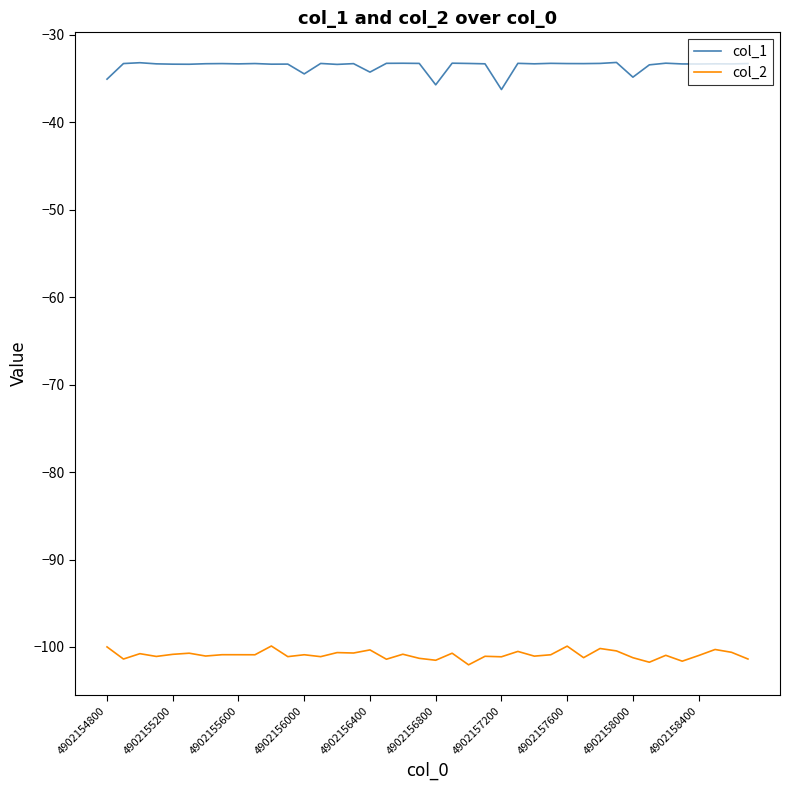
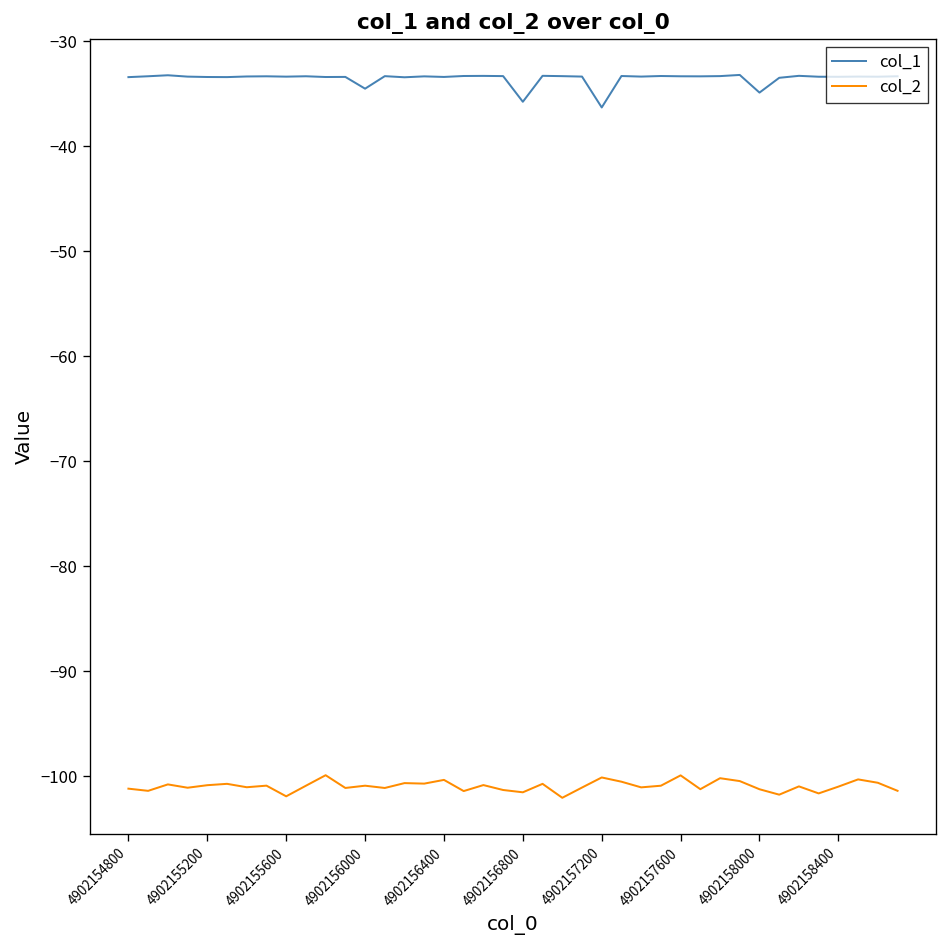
col_1, 4902154800: -35 -> -33
col_2, 4902154800: -100 -> -101
col_2, 4902155600: -101 -> -102
col_1, 4902156400: -34 -> -33
col_2, 4902157200: -101 -> -100
